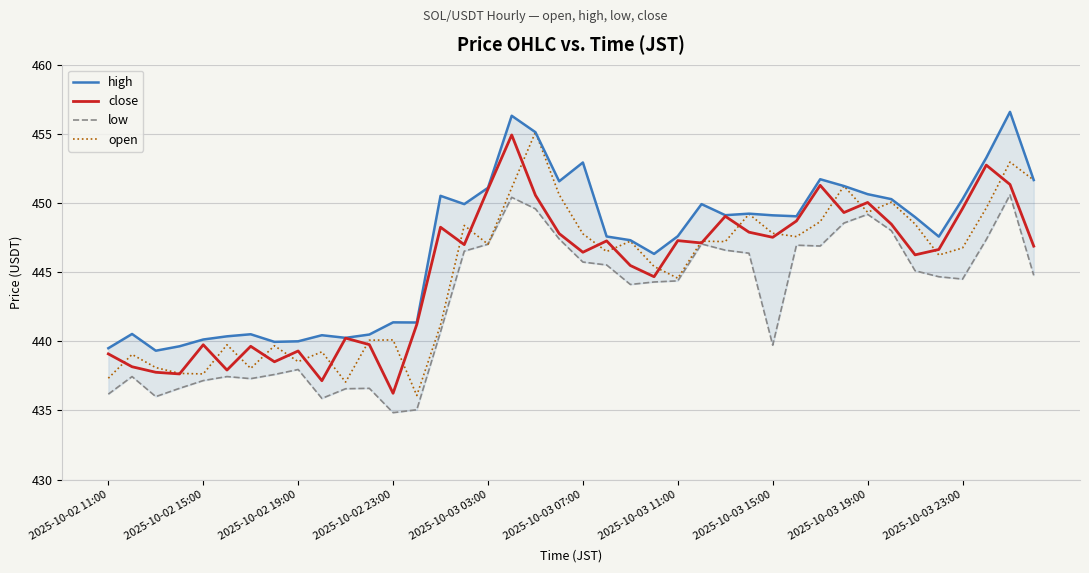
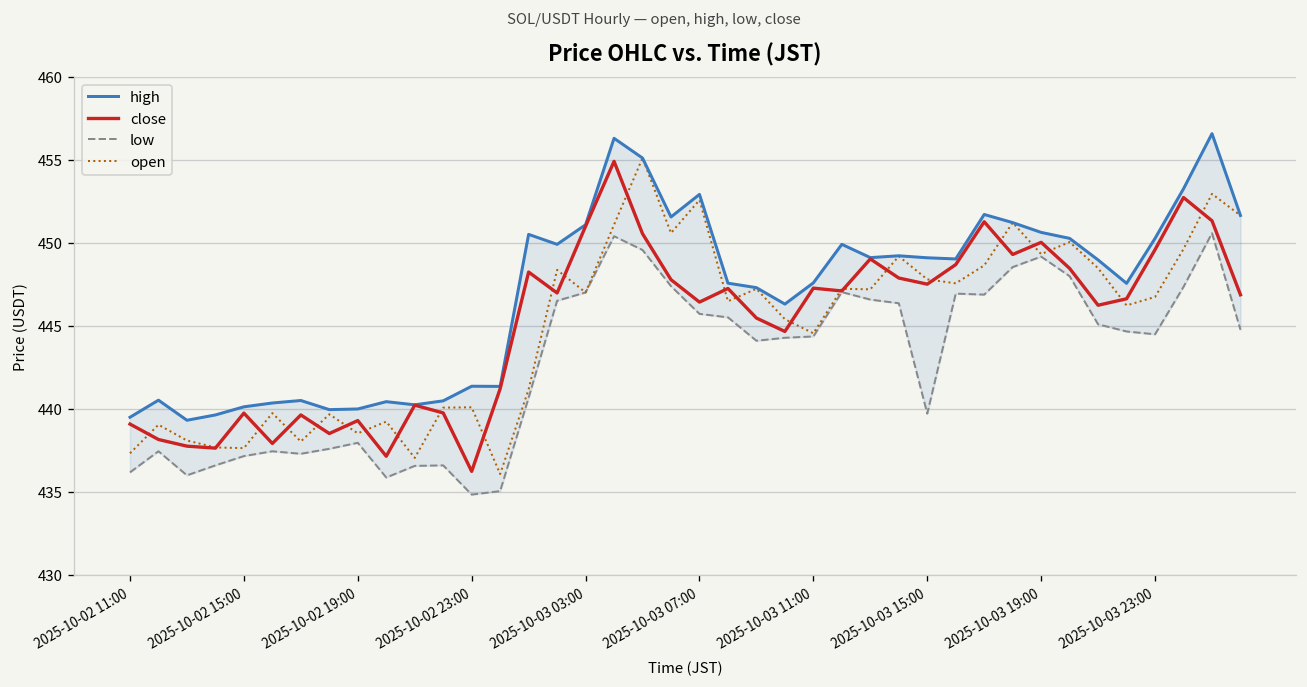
open, 2025-10-03 07:00: 447.8 -> 452.6
